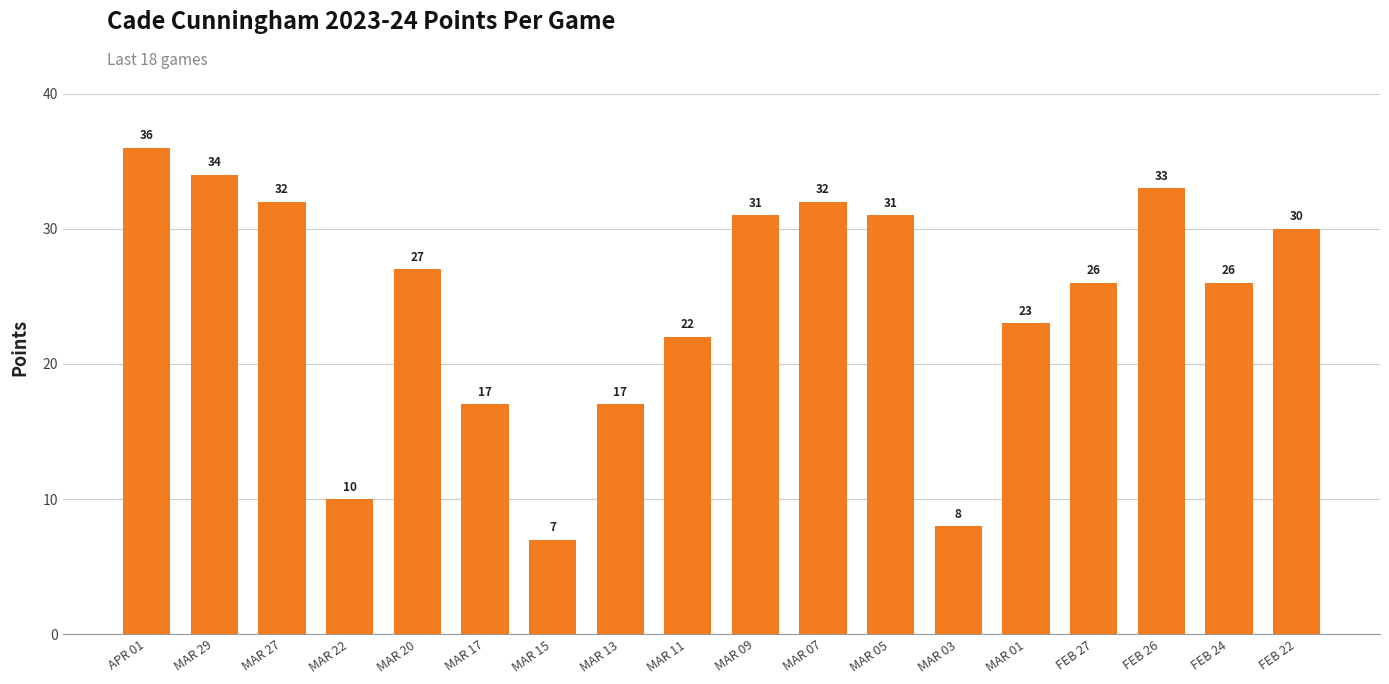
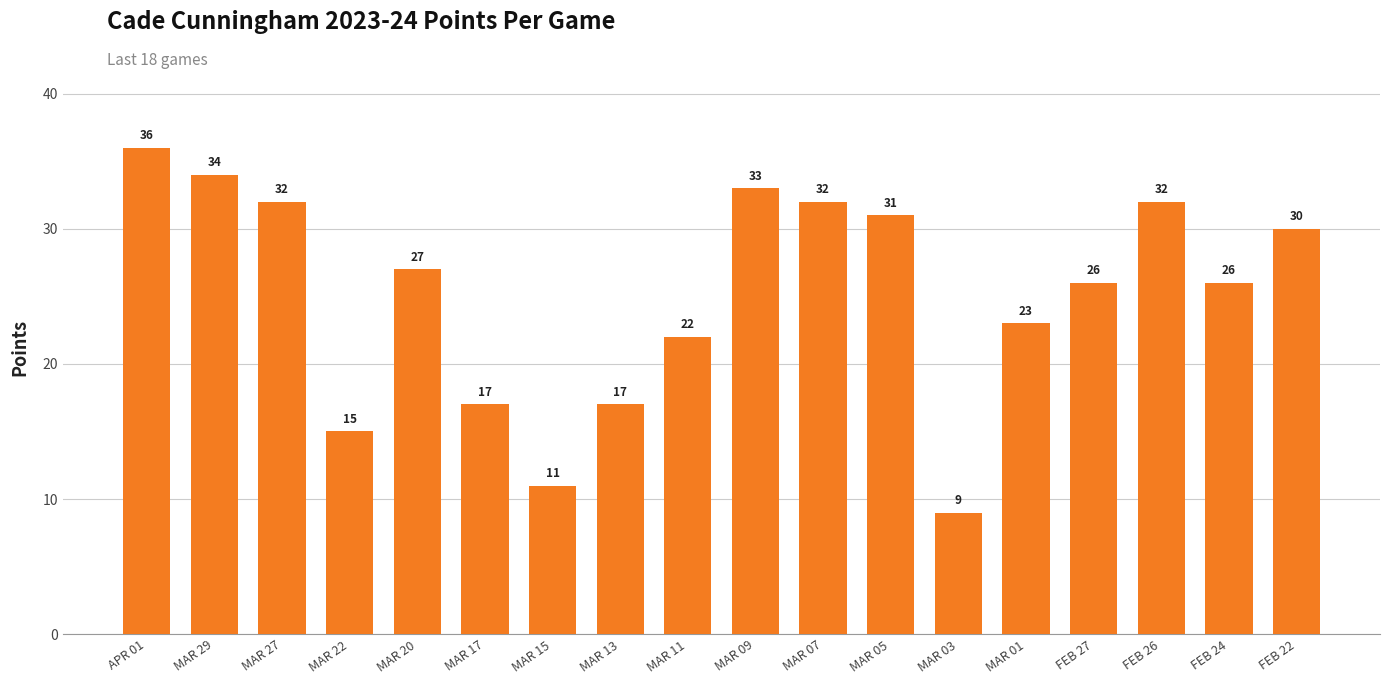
MAR 22: 10 -> 15
MAR 15: 7 -> 11
MAR 09: 31 -> 33
MAR 03: 8 -> 9
FEB 26: 33 -> 32
